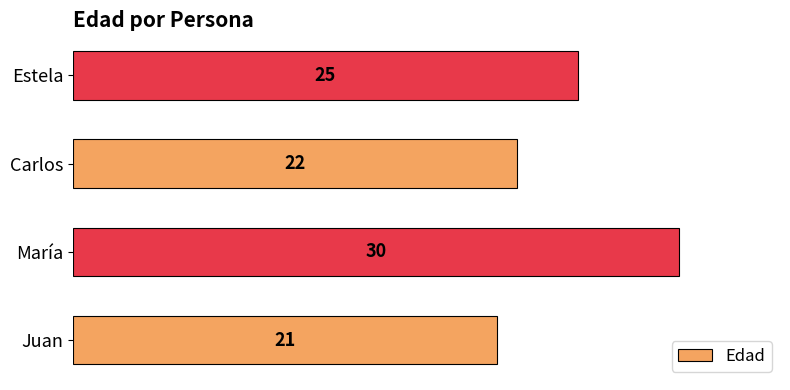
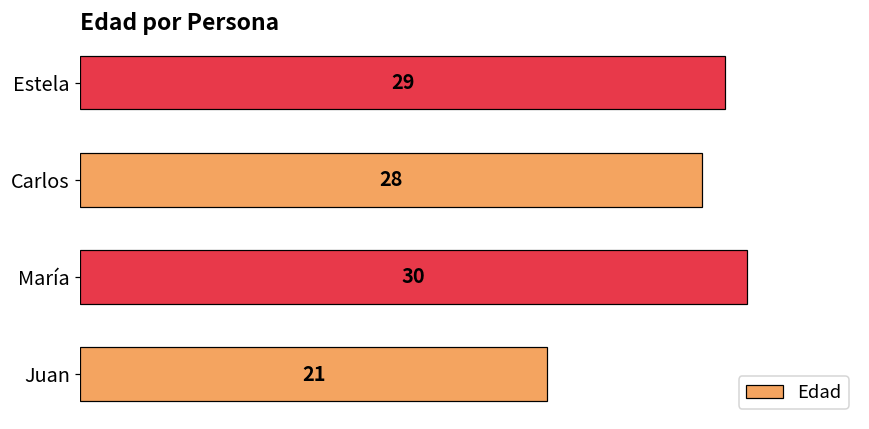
Estela: 25 -> 29
Carlos: 22 -> 28
